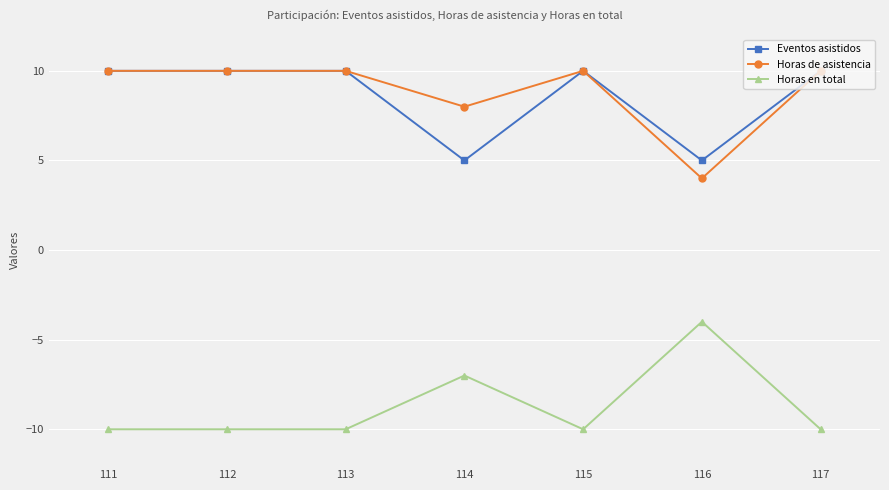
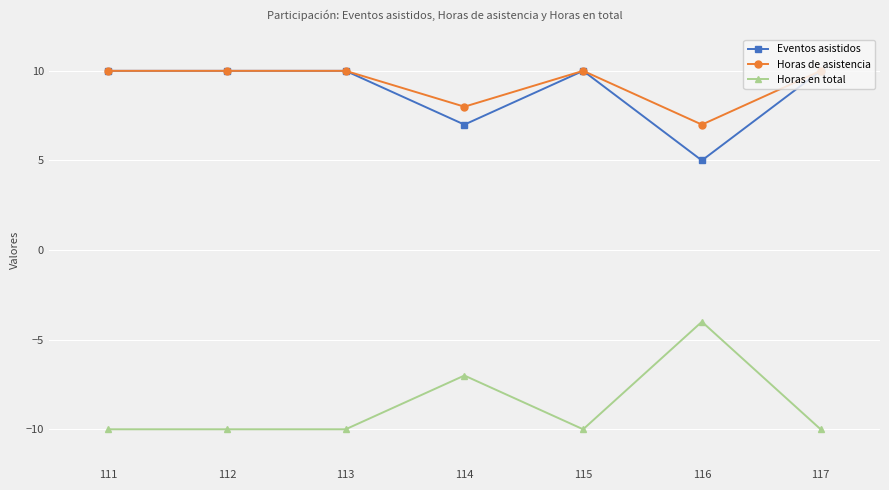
Eventos asistidos, 114: 5 -> 7
Horas de asistencia, 116: 4 -> 7
